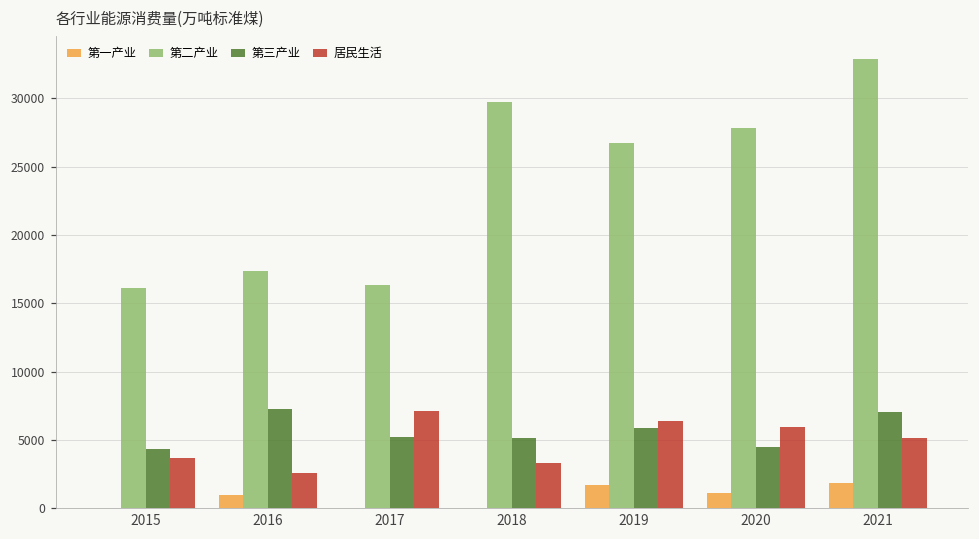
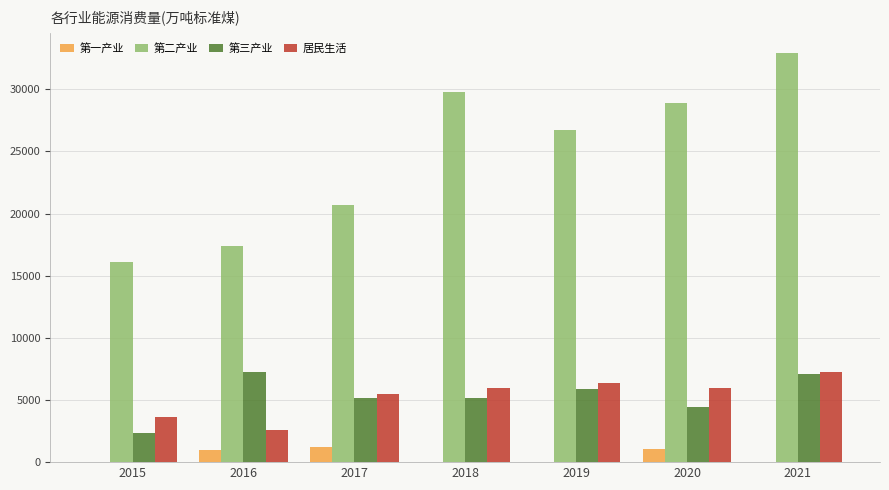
第三产业, 2015: 4400 -> 2300
第一产业, 2017: 0 -> 1200
第二产业, 2017: 16300 -> 20700
居民生活, 2017: 7100 -> 5500
居民生活, 2018: 3300 -> 6000
第一产业, 2019: 1700 -> 0
第二产业, 2020: 27800 -> 28900
第一产业, 2021: 1800 -> 0
居民生活, 2021: 5100 -> 7300
